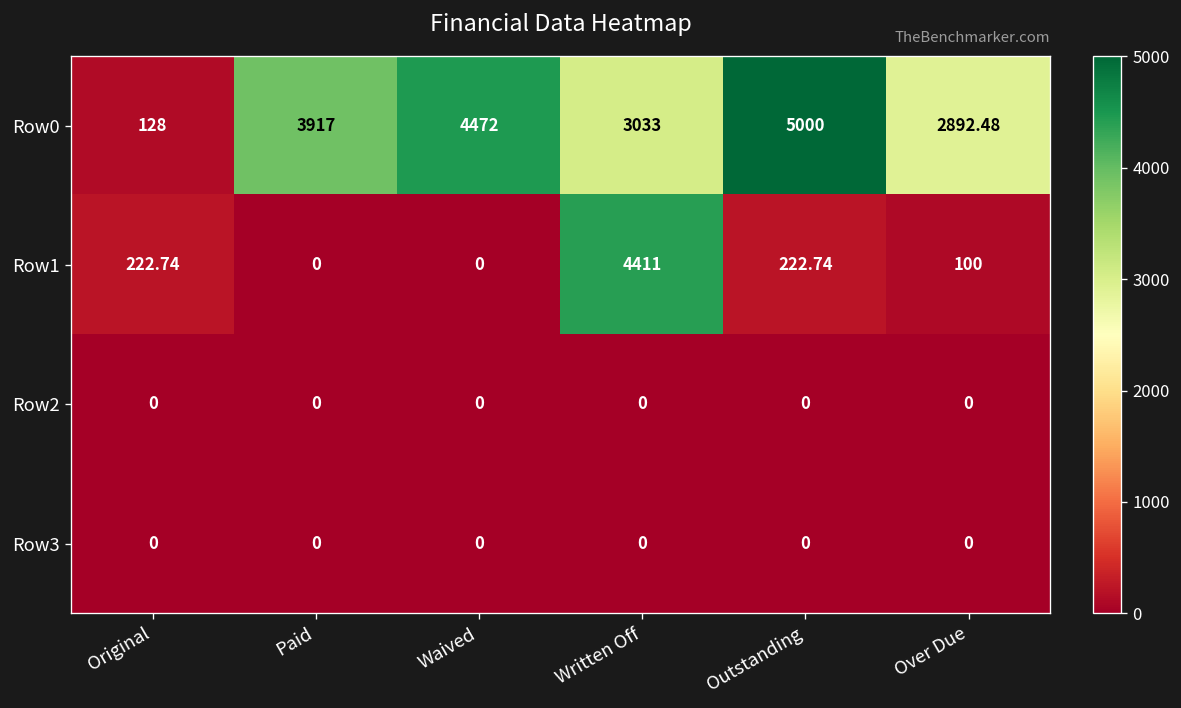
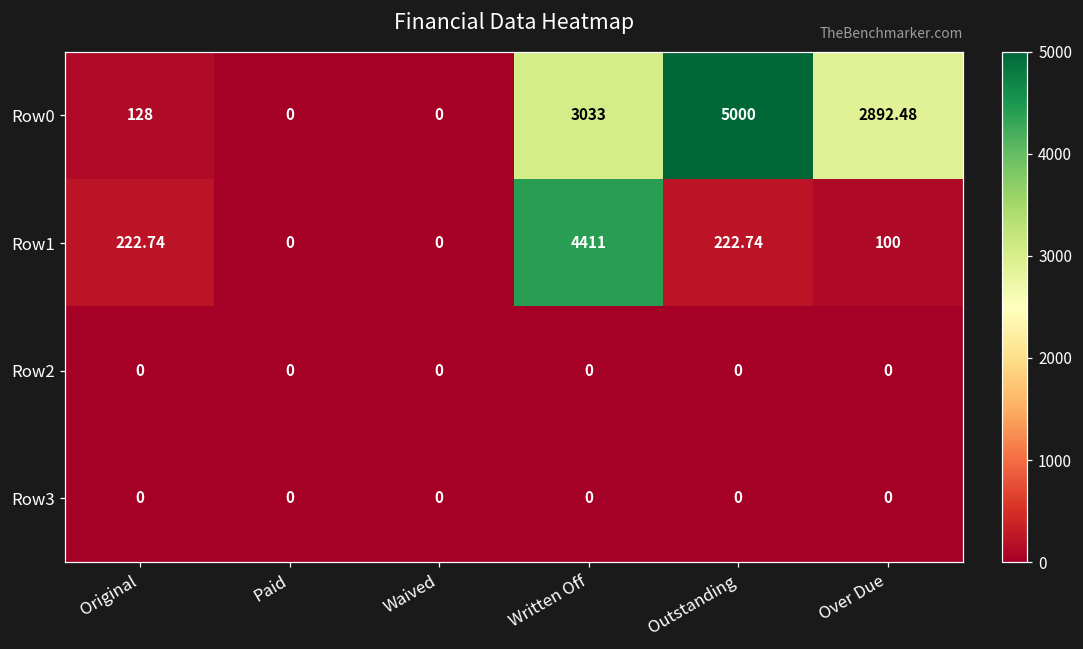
Row0, Paid: 3917 -> 0
Row0, Waived: 4472 -> 0
